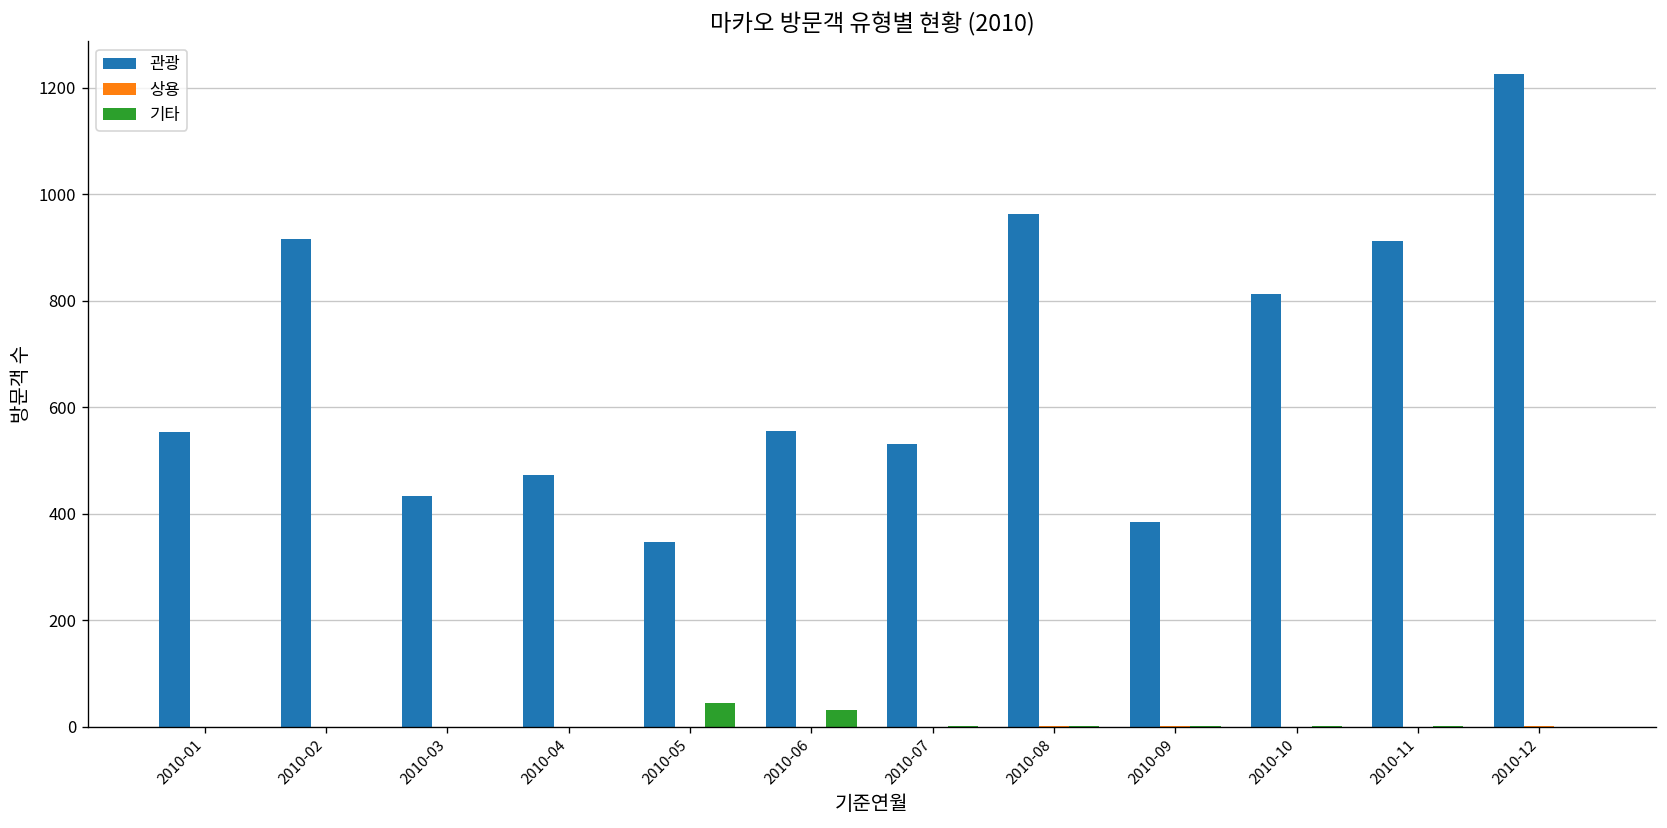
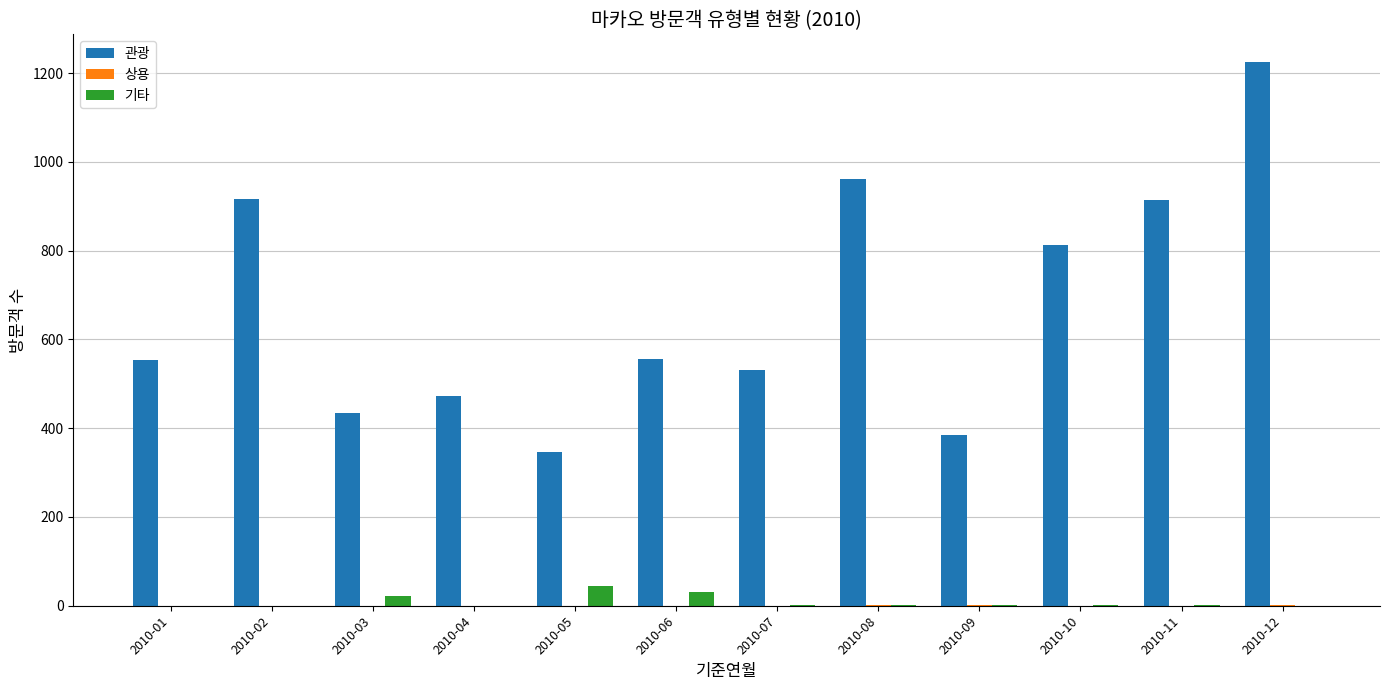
기타, 2010-03: 0 -> 20
